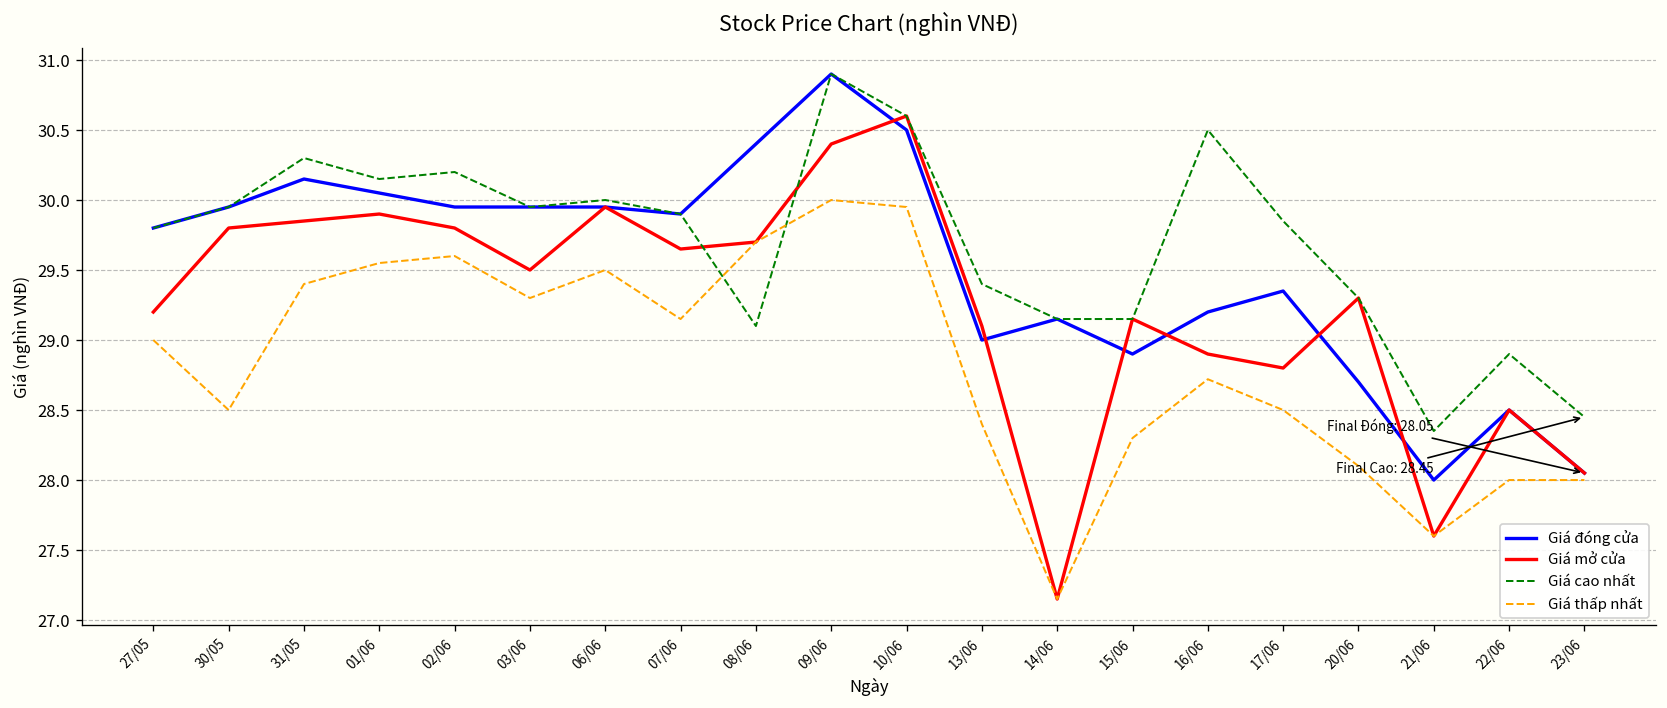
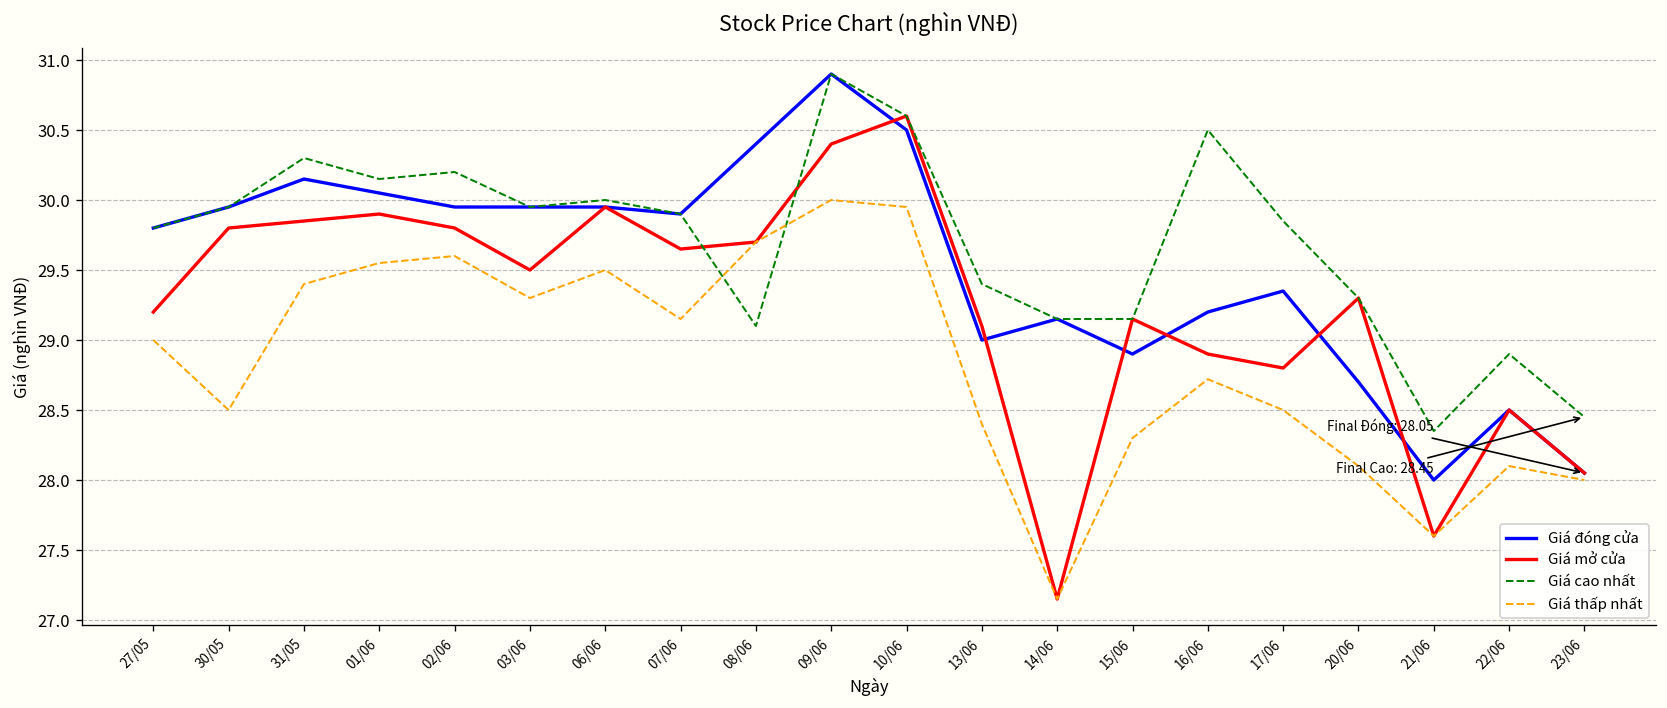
Giá thấp nhất, 22/06: 28.0 -> 28.1
